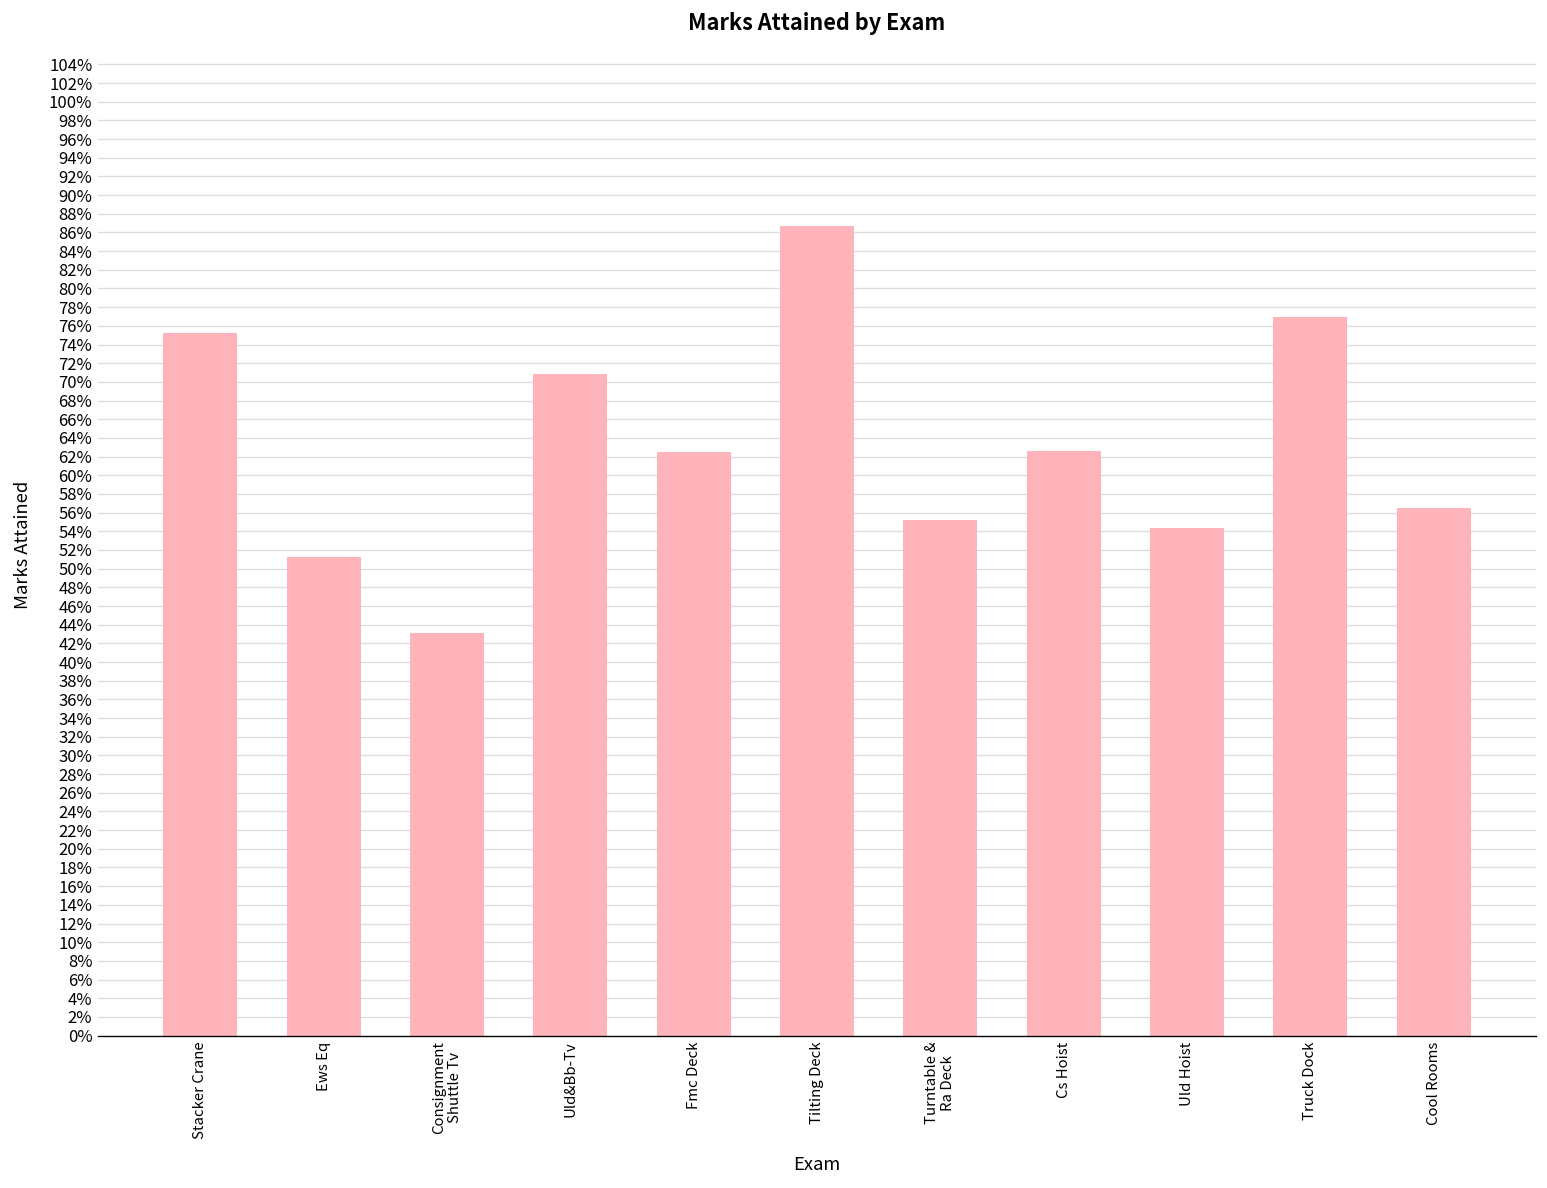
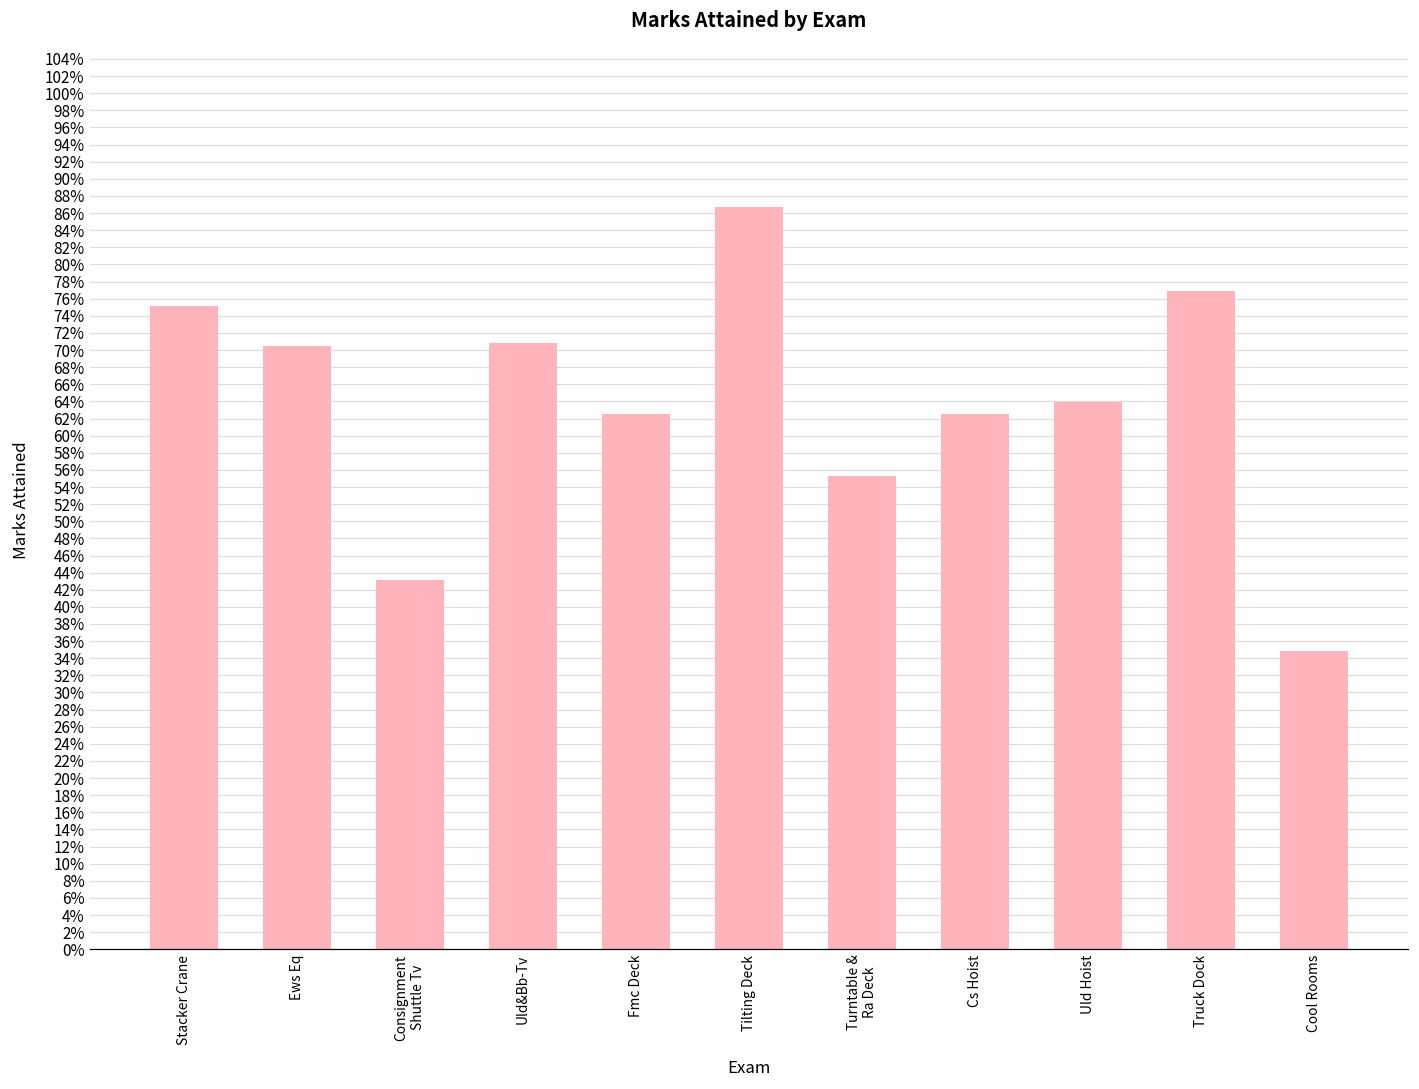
Ews Eq: 51% -> 70%
Uld Hoist: 54% -> 64%
Cool Rooms: 57% -> 35%
